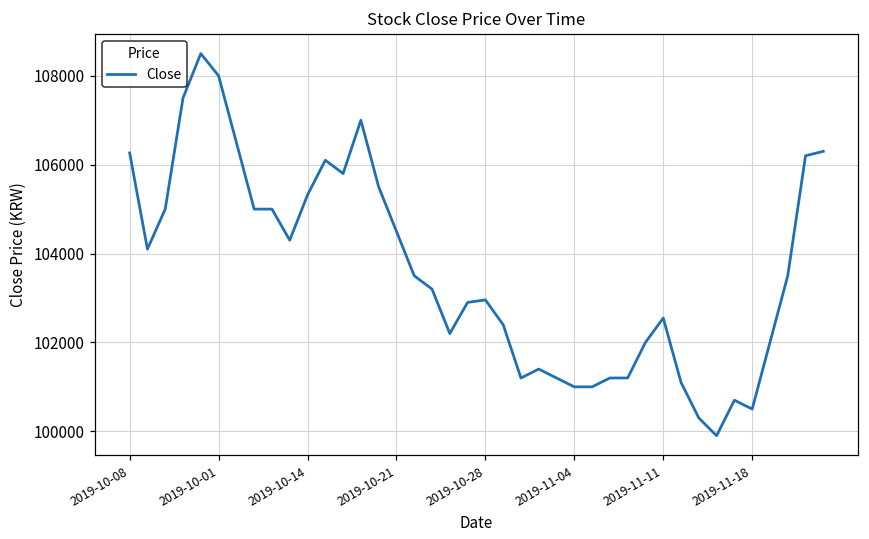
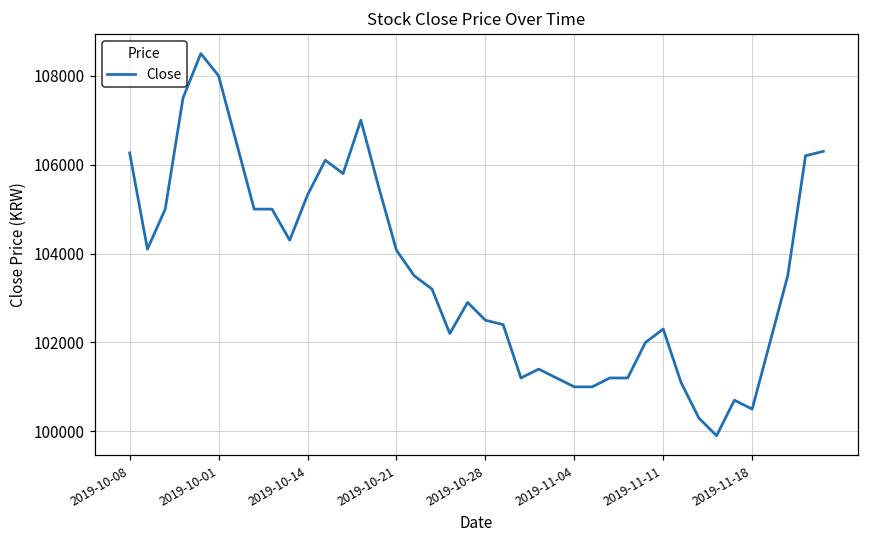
2019-10-21: 104500 -> 104100
2019-10-28: 103000 -> 102500
2019-11-11: 102500 -> 102300
